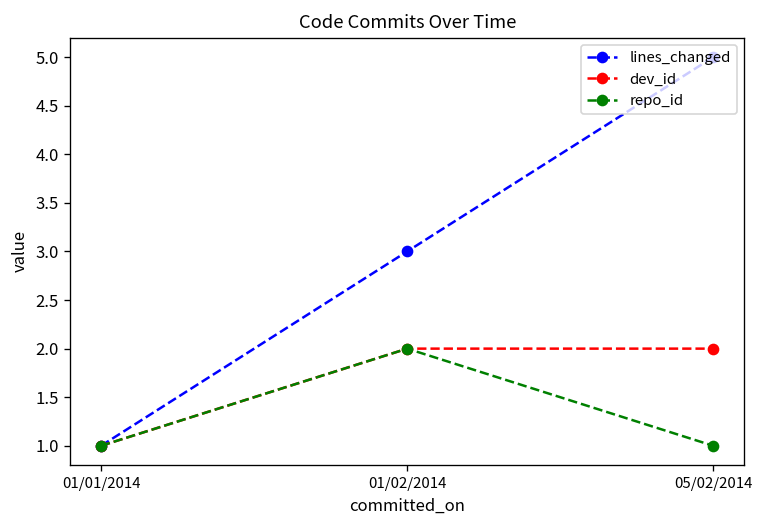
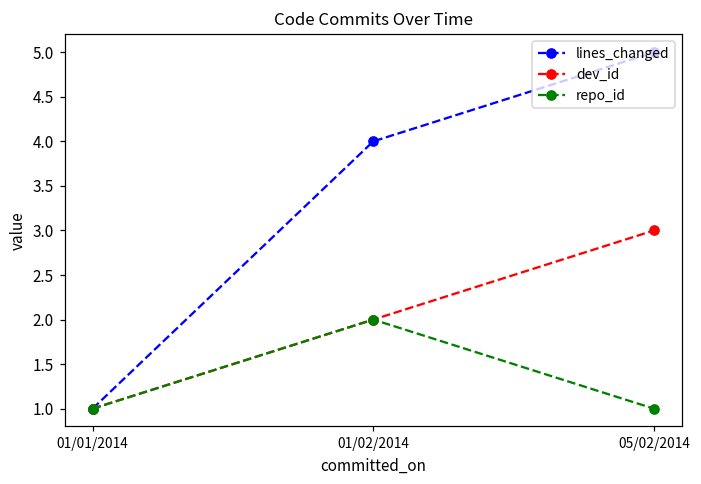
lines_changed, 01/02/2014: 3 -> 4
dev_id, 05/02/2014: 2 -> 3
